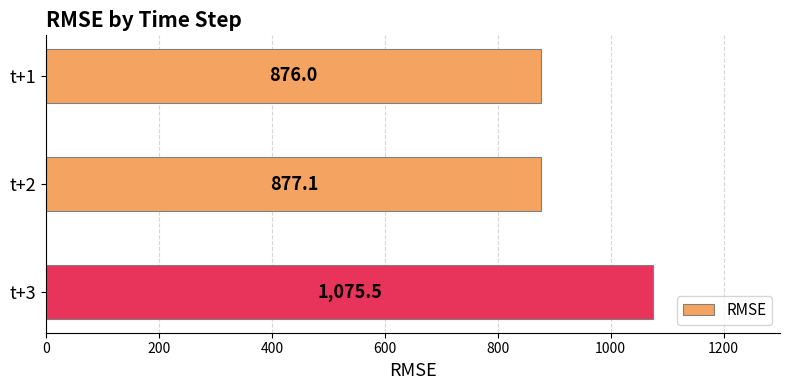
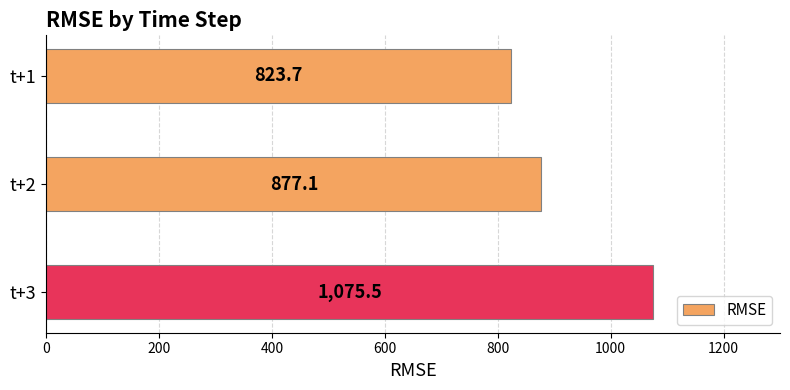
t+1: 876.0 -> 823.7
